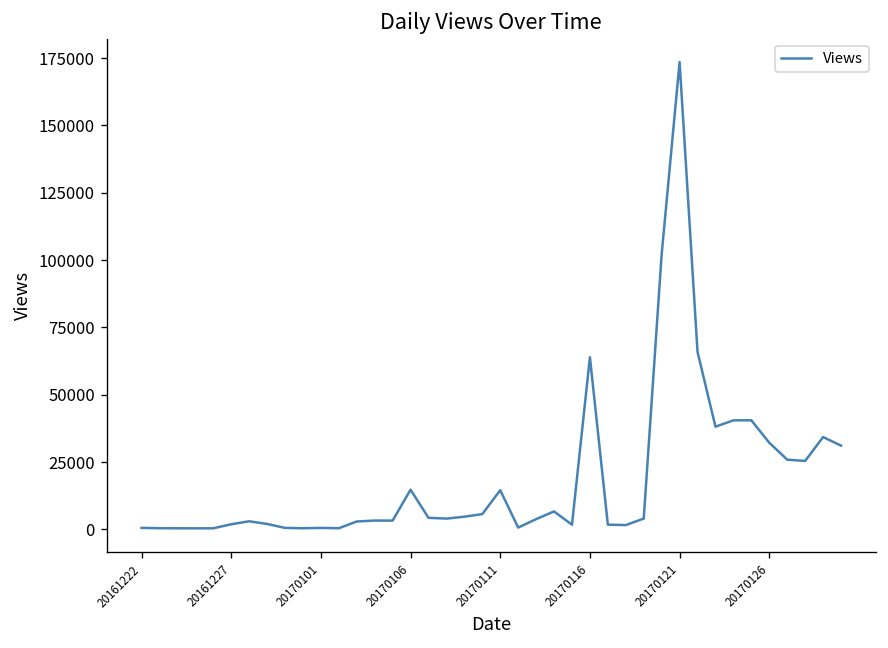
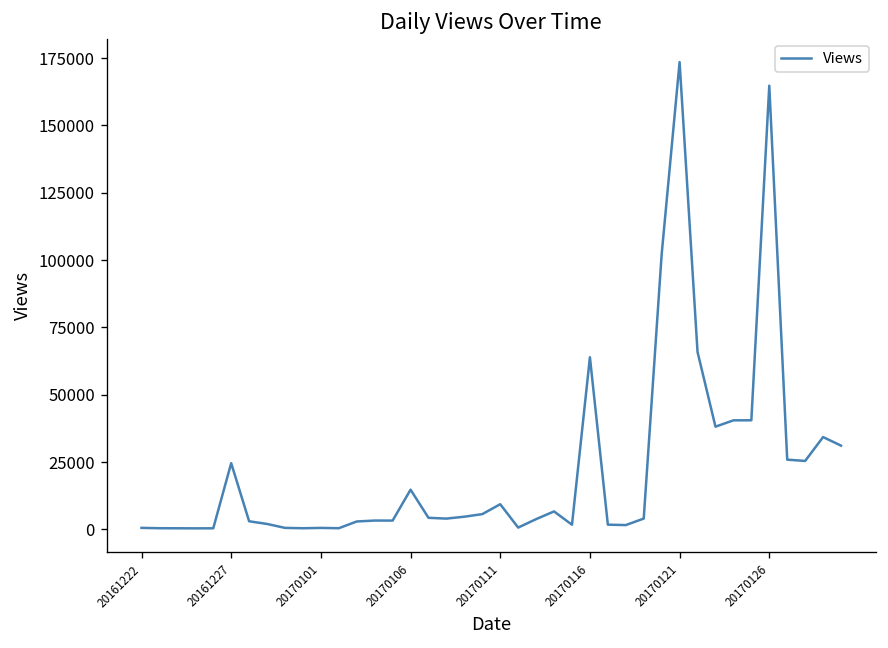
20161227: 2000 -> 25000
20170111: 15000 -> 9000
20170126: 32000 -> 165000
